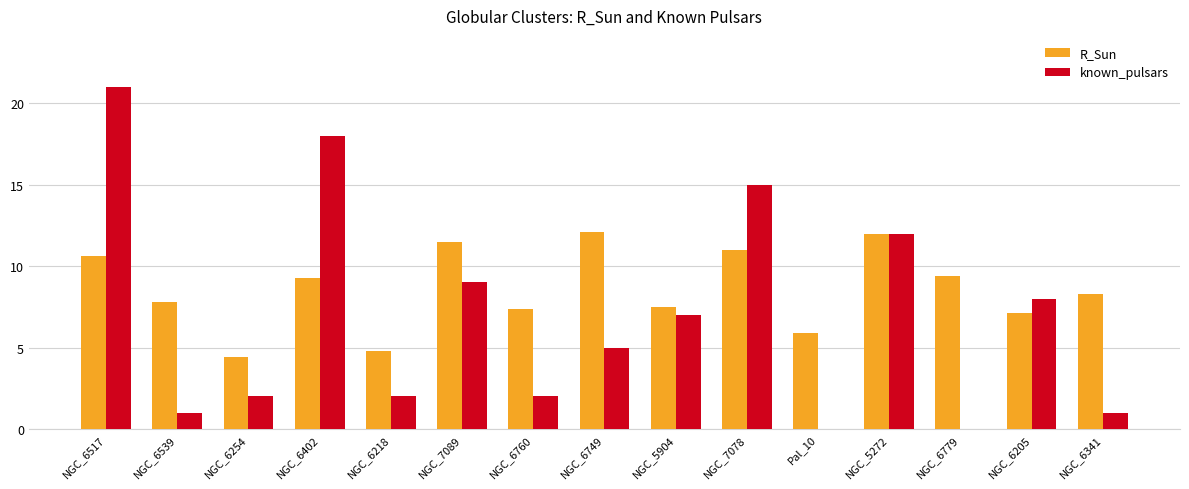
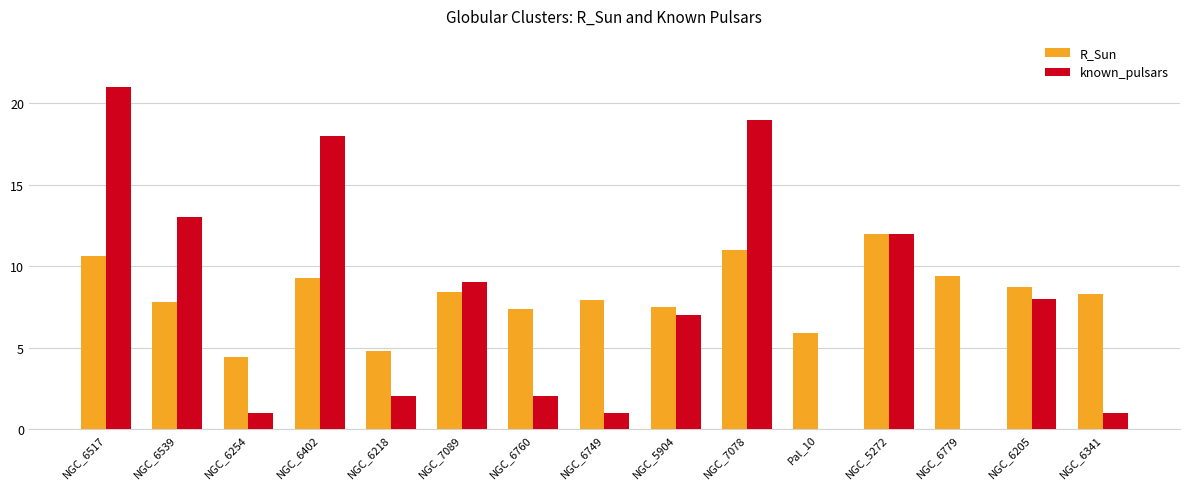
known_pulsars, NGC_6539: 1 -> 13
known_pulsars, NGC_6254: 2 -> 1
R_Sun, NGC_7089: 11.5 -> 8.4
R_Sun, NGC_6749: 12.1 -> 7.9
known_pulsars, NGC_6749: 5 -> 1
known_pulsars, NGC_7078: 15 -> 19
R_Sun, NGC_6205: 7.1 -> 8.7
